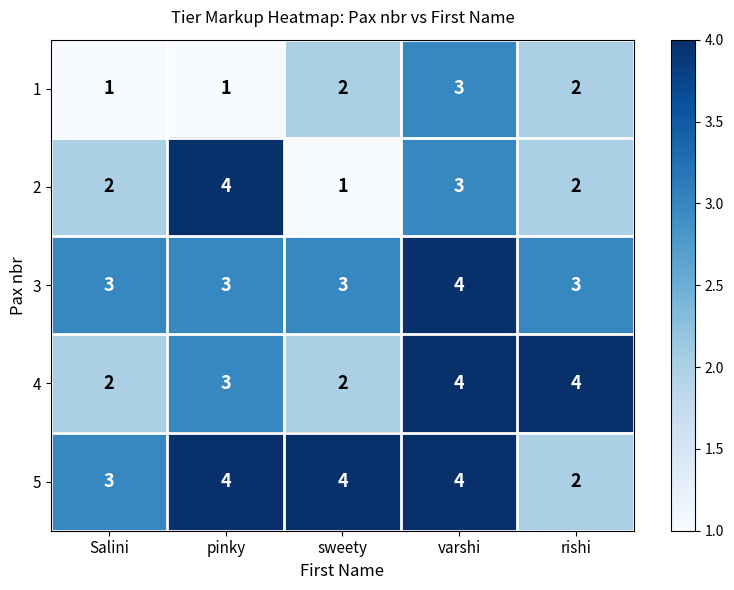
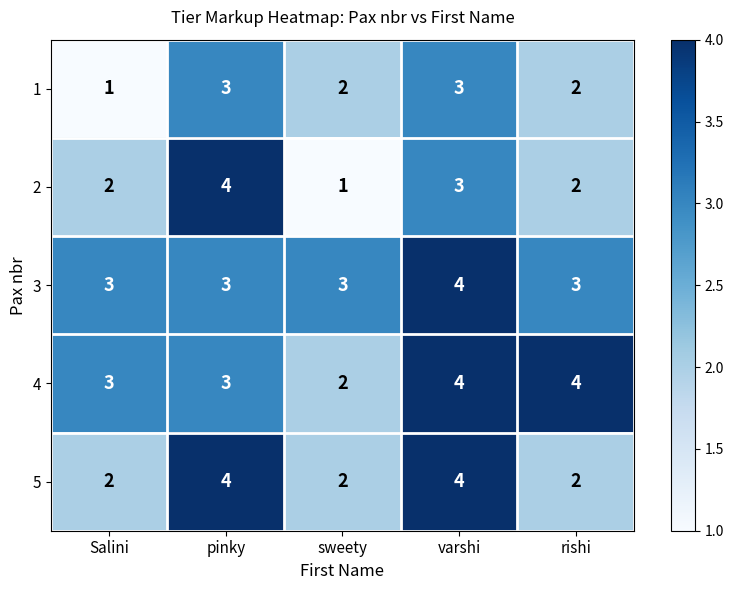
1, pinky: 1 -> 3
4, Salini: 2 -> 3
5, Salini: 3 -> 2
5, sweety: 4 -> 2
